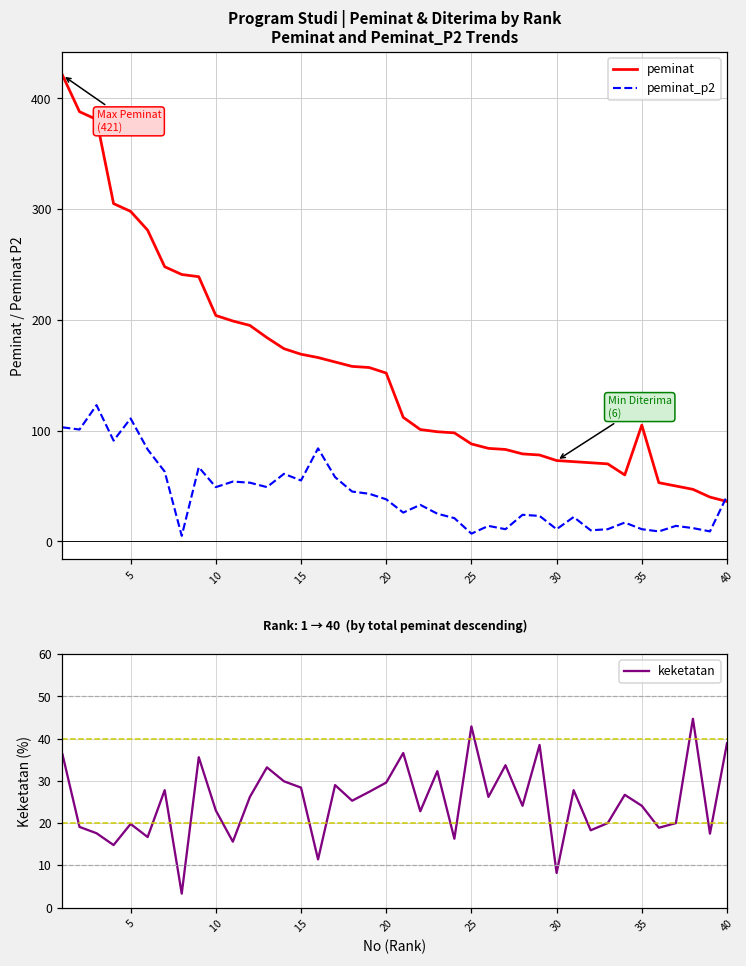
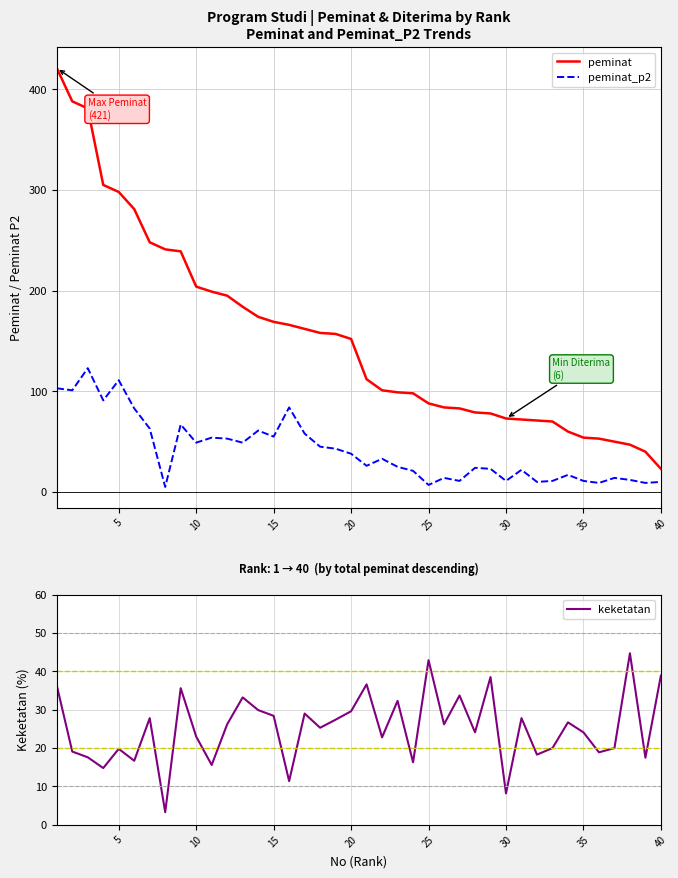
Program Studi | Peminat & Diterima by Rank Peminat and Peminat_P2 Trends, peminat, 35: 105 -> 54
Program Studi | Peminat & Diterima by Rank Peminat and Peminat_P2 Trends, peminat, 40: 36 -> 23
Program Studi | Peminat & Diterima by Rank Peminat and Peminat_P2 Trends, peminat_p2, 40: 41 -> 10
